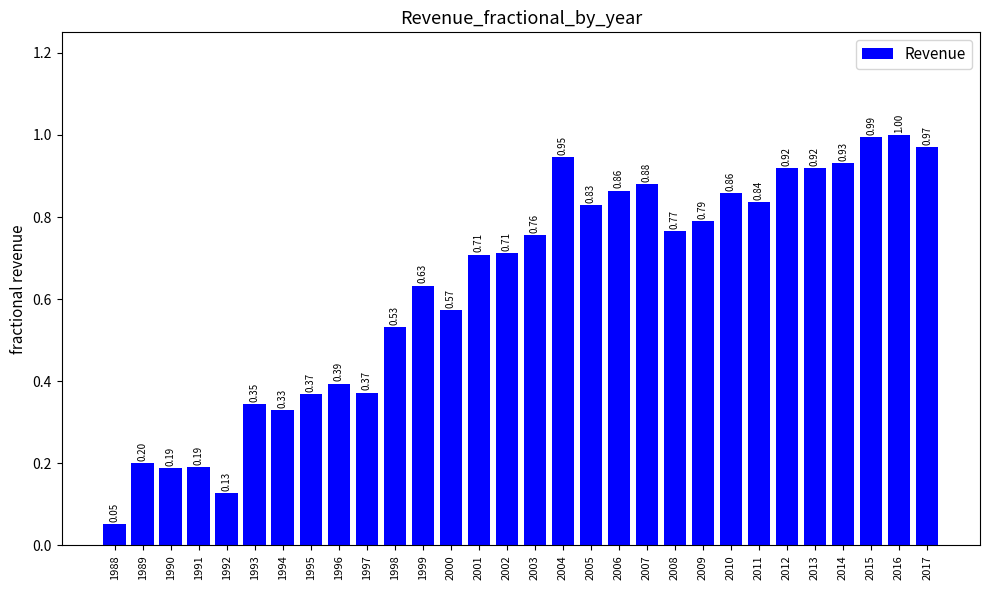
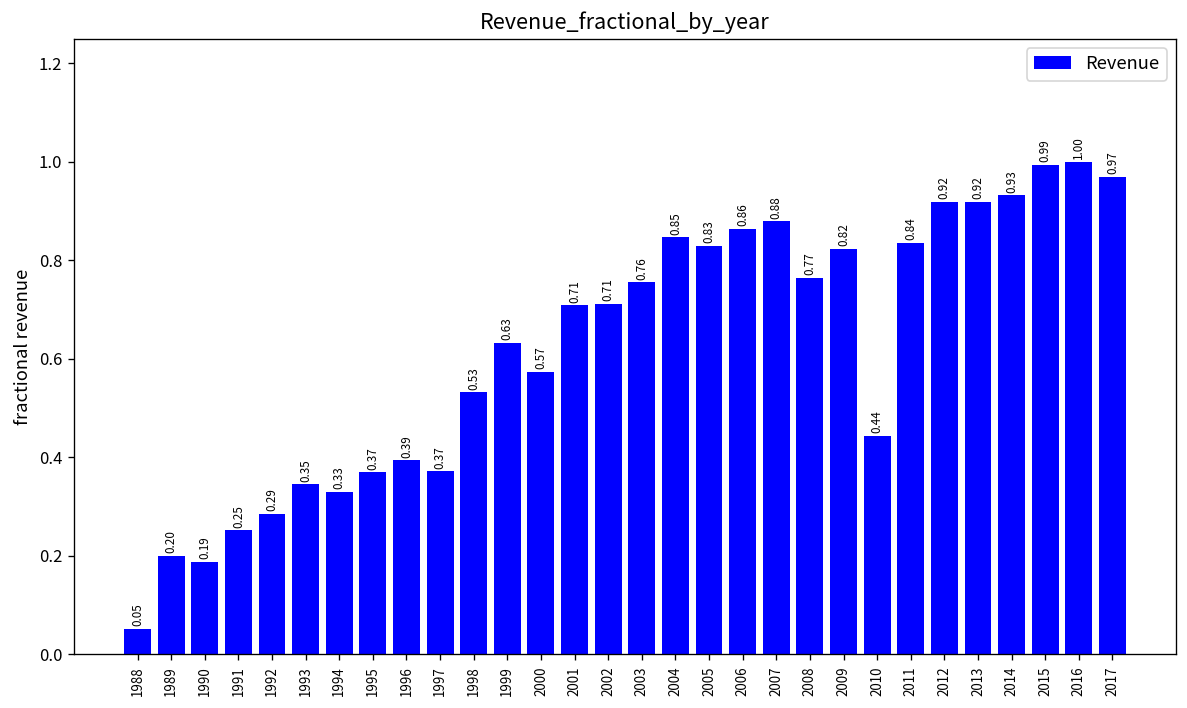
1991: 0.19 -> 0.25
1992: 0.13 -> 0.29
2004: 0.95 -> 0.85
2009: 0.79 -> 0.82
2010: 0.86 -> 0.44
